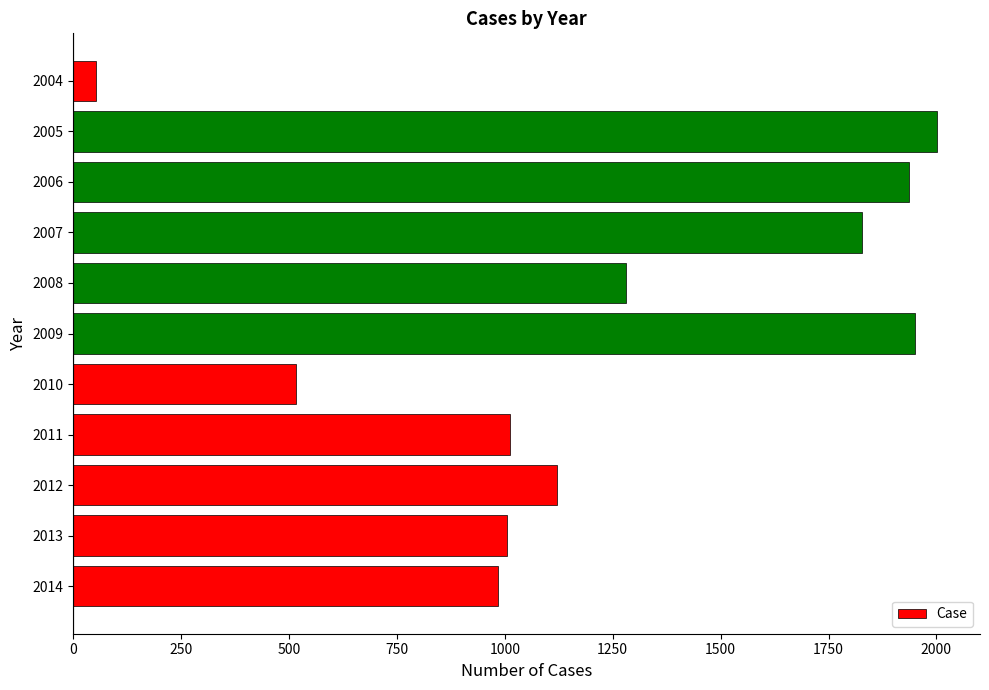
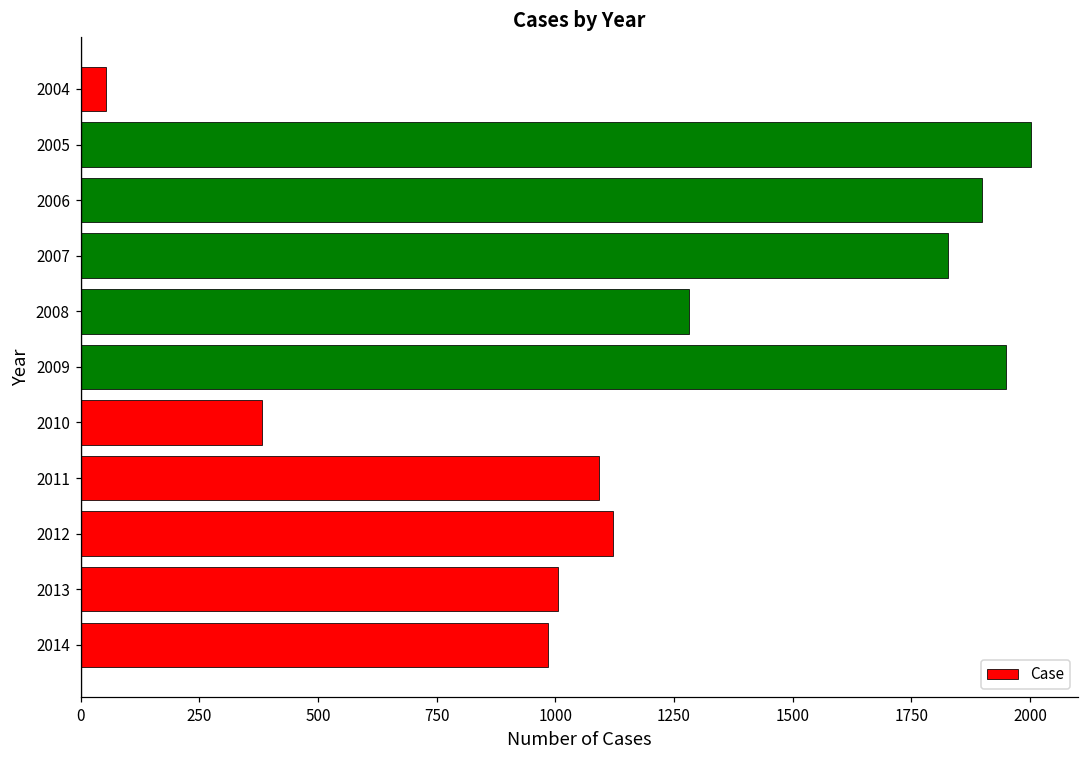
2006: 1940 -> 1900
2010: 520 -> 380
2011: 1010 -> 1090
